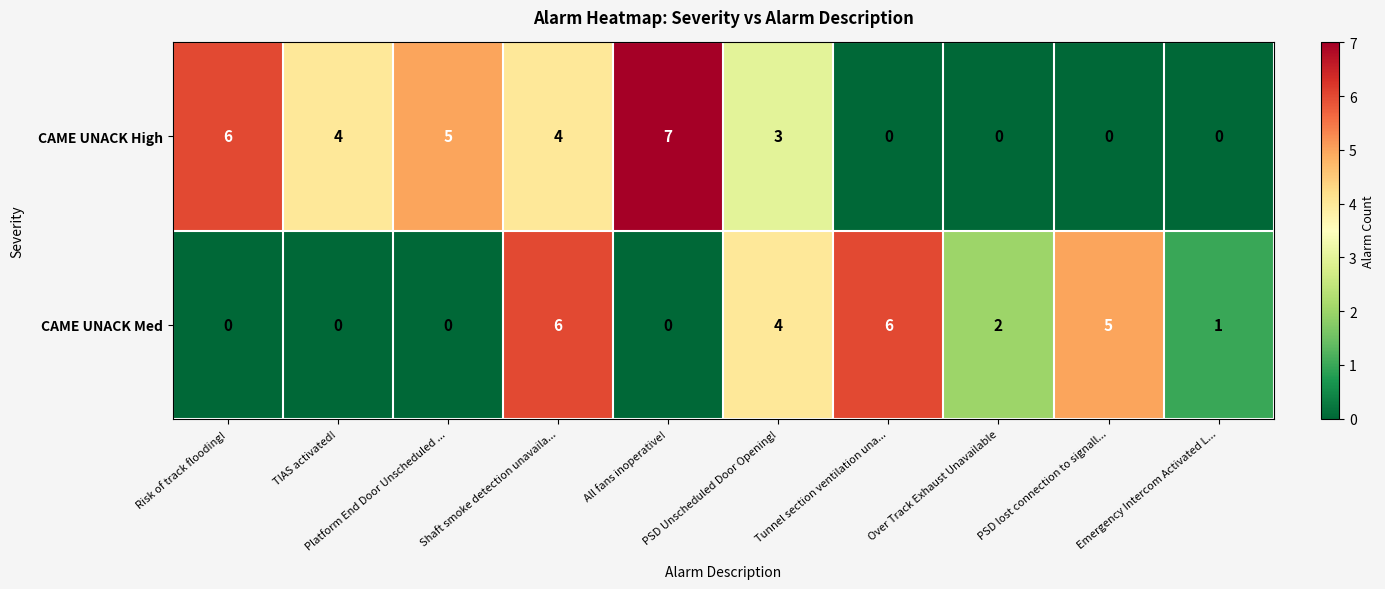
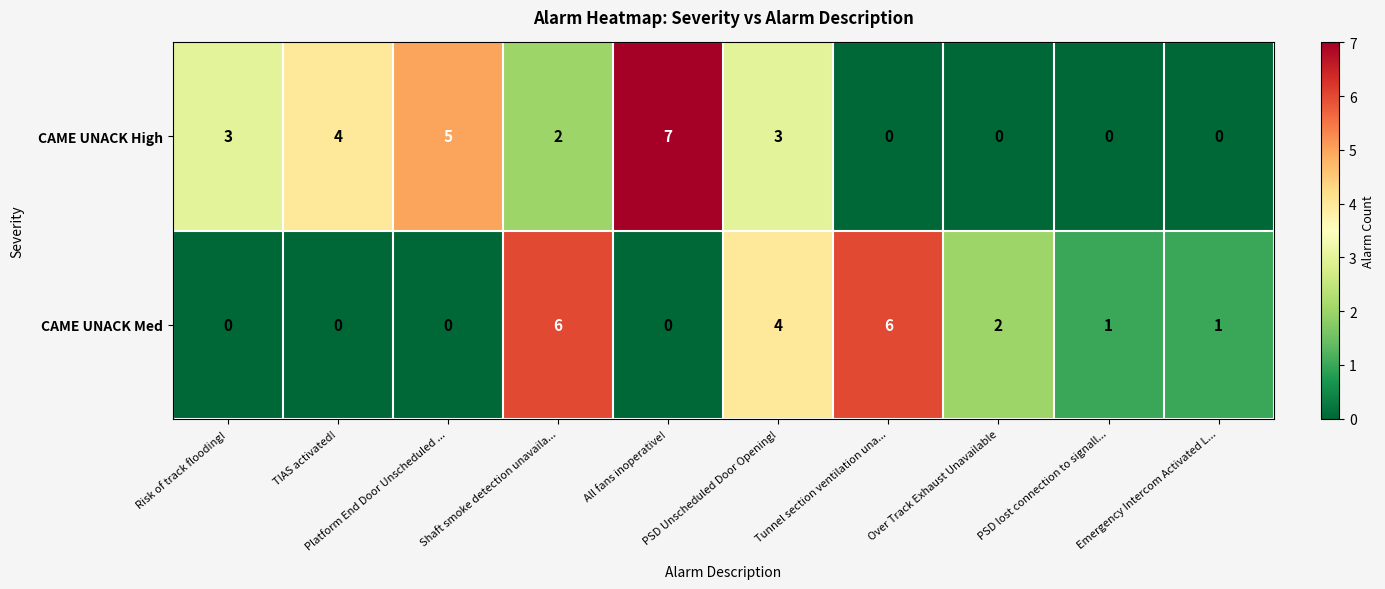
CAME UNACK High, Risk of track flooding!: 6 -> 3
CAME UNACK High, Shaft smoke detection unavaila...: 4 -> 2
CAME UNACK Med, PSD lost connection to signall...: 5 -> 1
